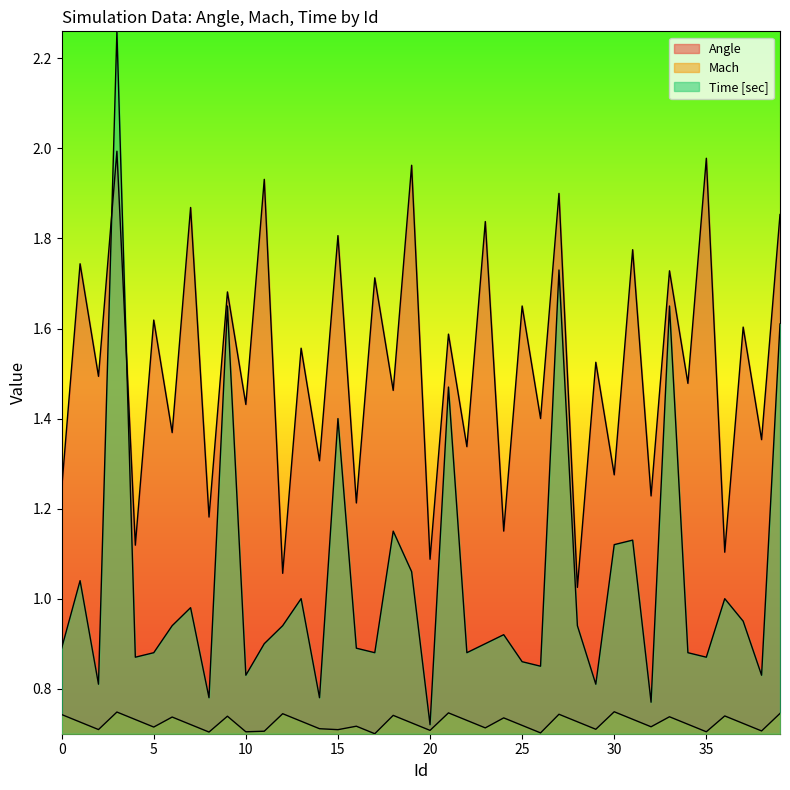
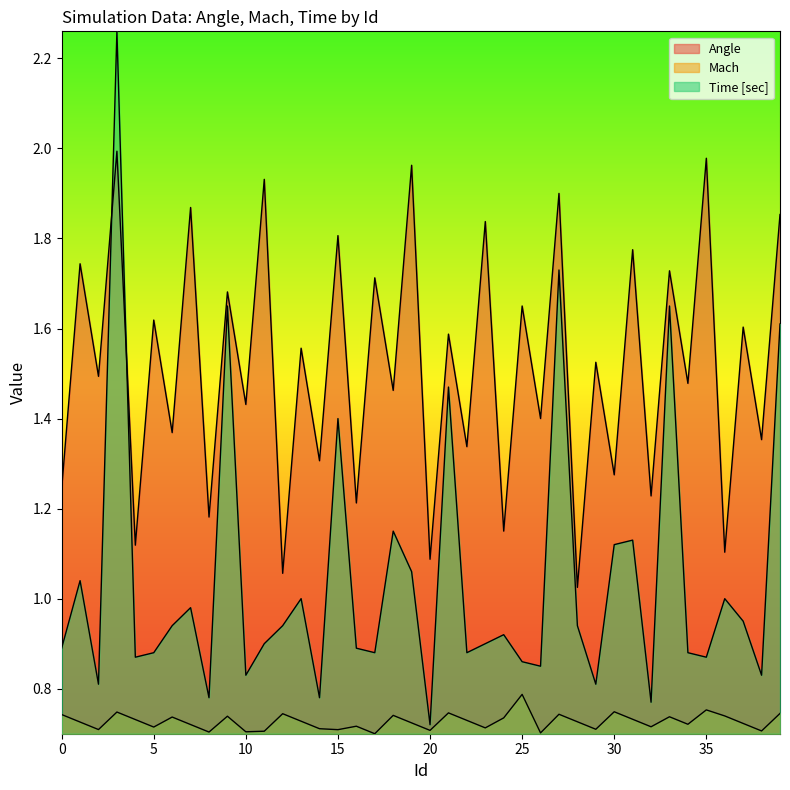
Mach, 25: 0.72 -> 0.79
Mach, 35: 0.70 -> 0.75
